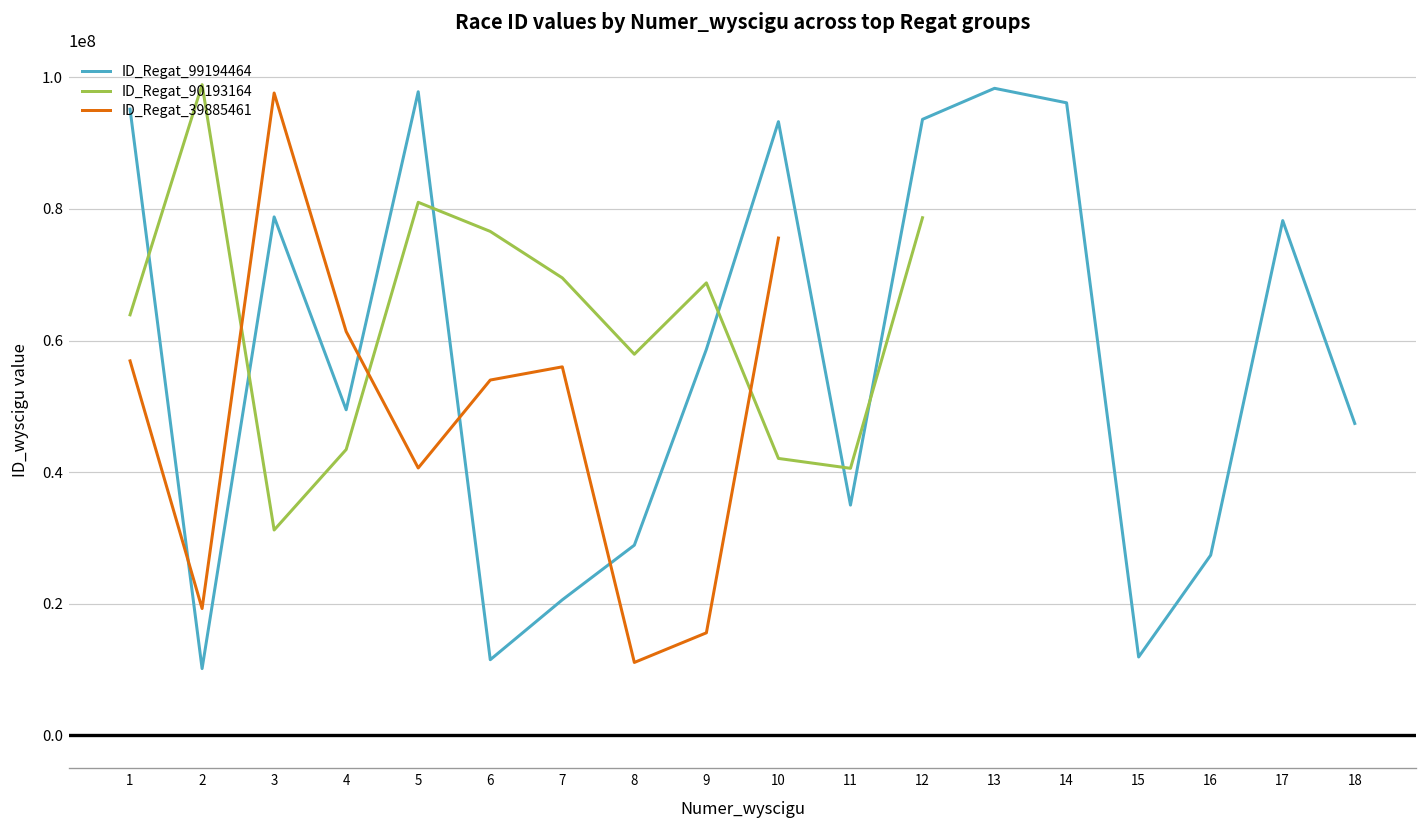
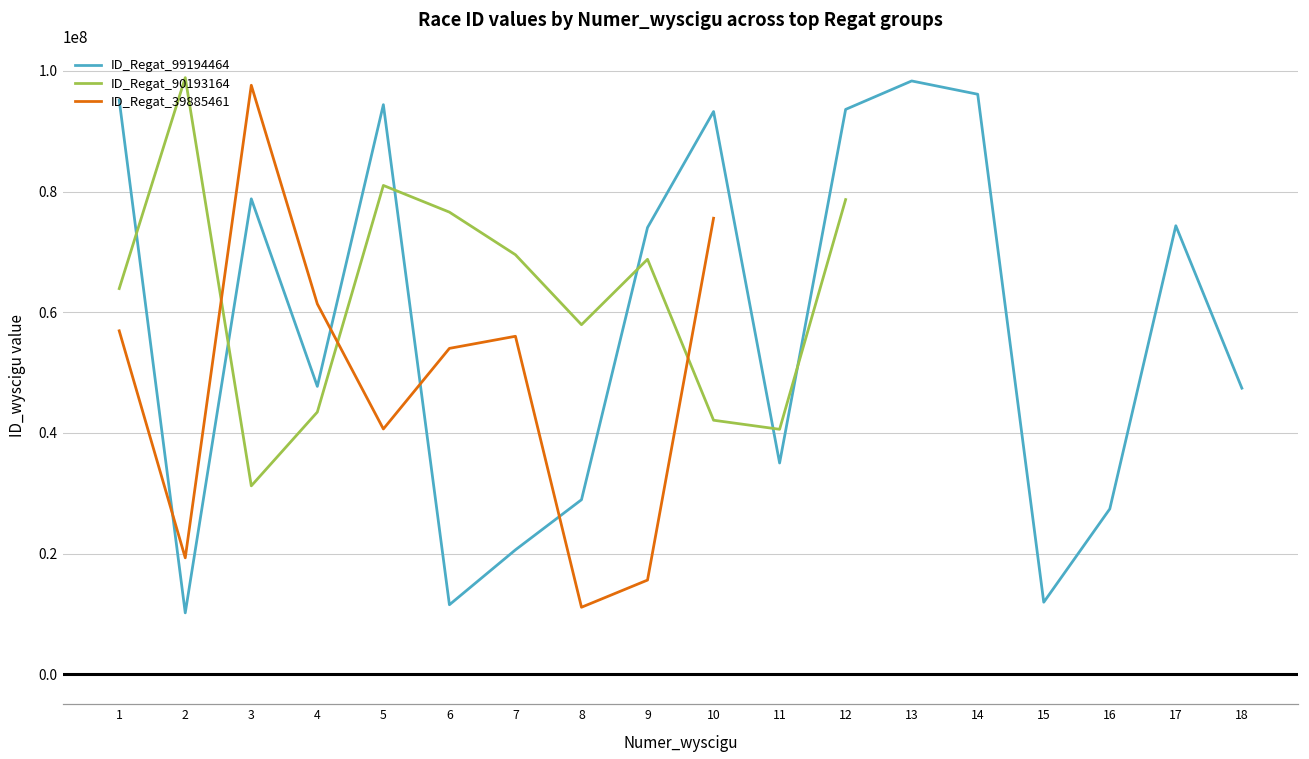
ID_Regat_99194464, 4: 49000000 -> 48000000
ID_Regat_99194464, 5: 98000000 -> 94000000
ID_Regat_99194464, 9: 59000000 -> 74000000
ID_Regat_99194464, 17: 78000000 -> 74000000
